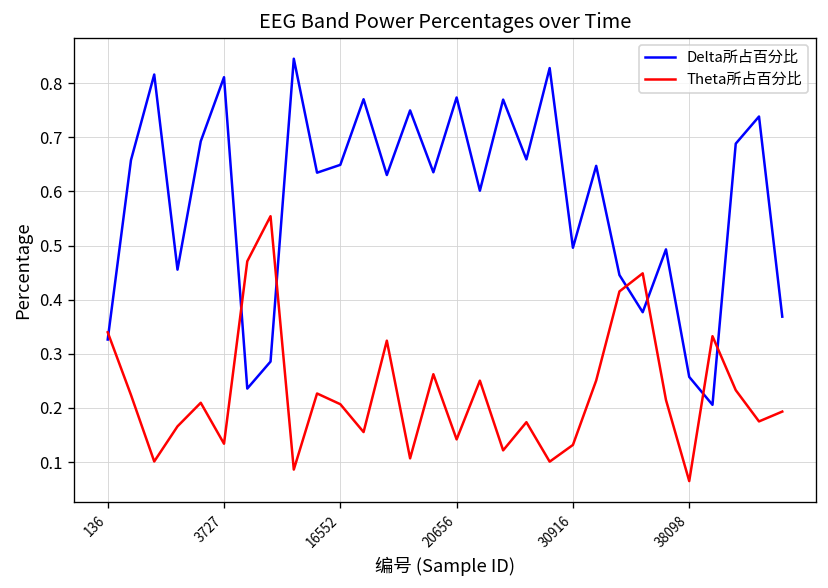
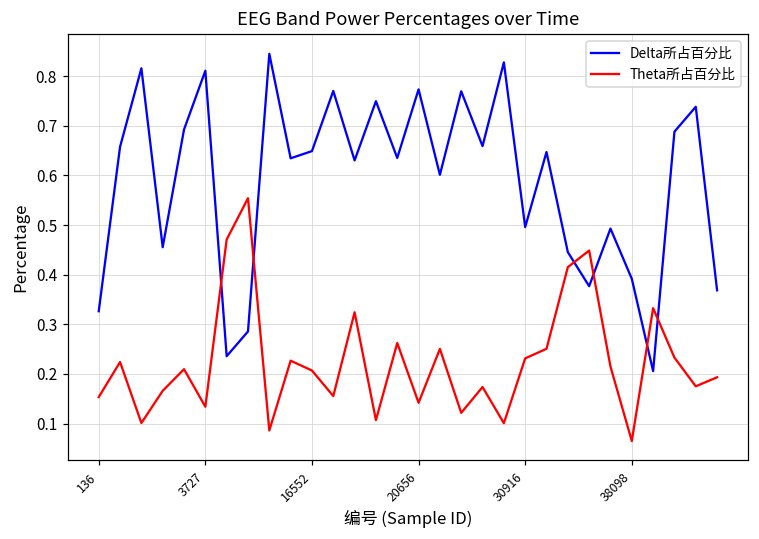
Theta所占百分比, 136: 0.34 -> 0.15
Theta所占百分比, 30916: 0.13 -> 0.23
Delta所占百分比, 38098: 0.26 -> 0.39
